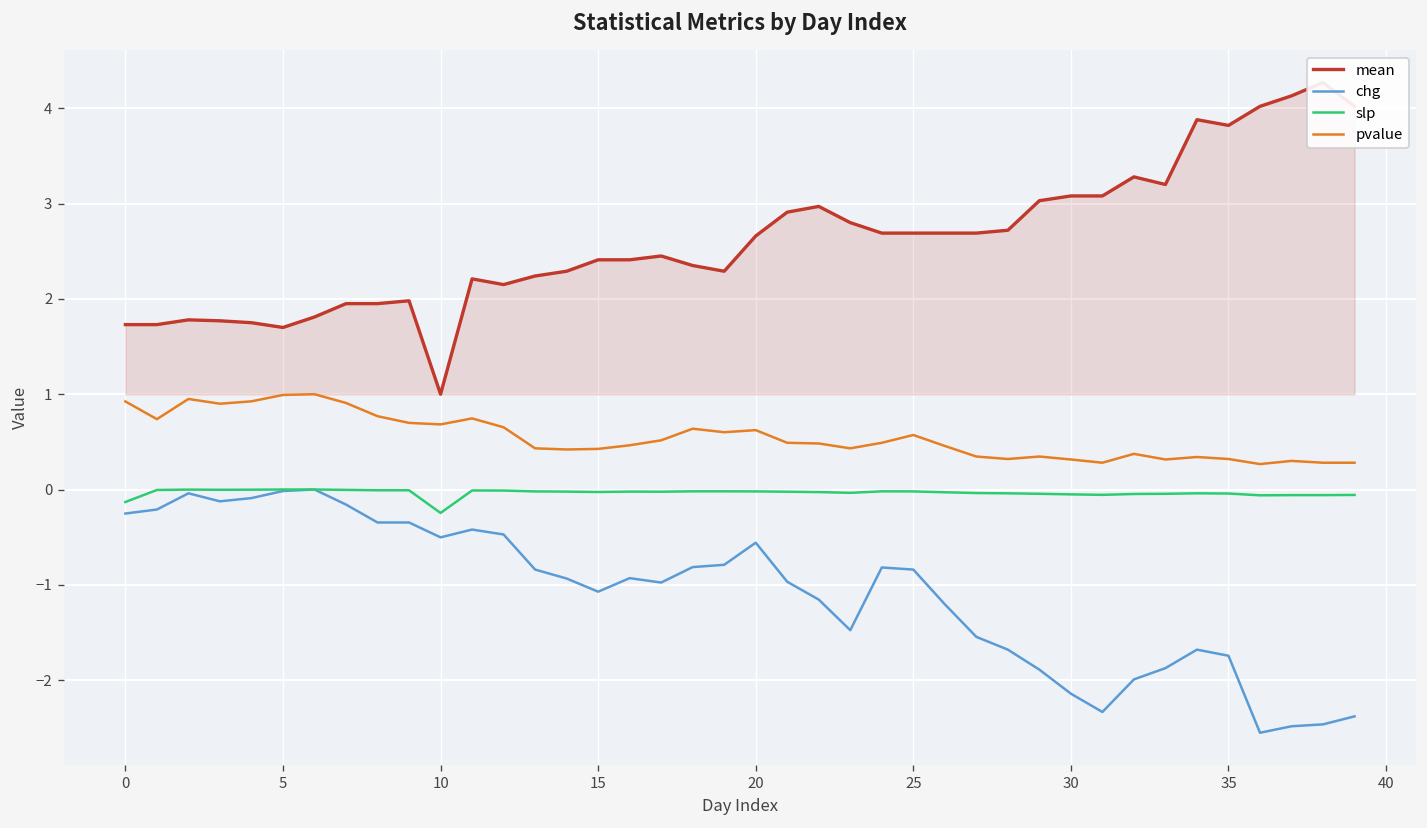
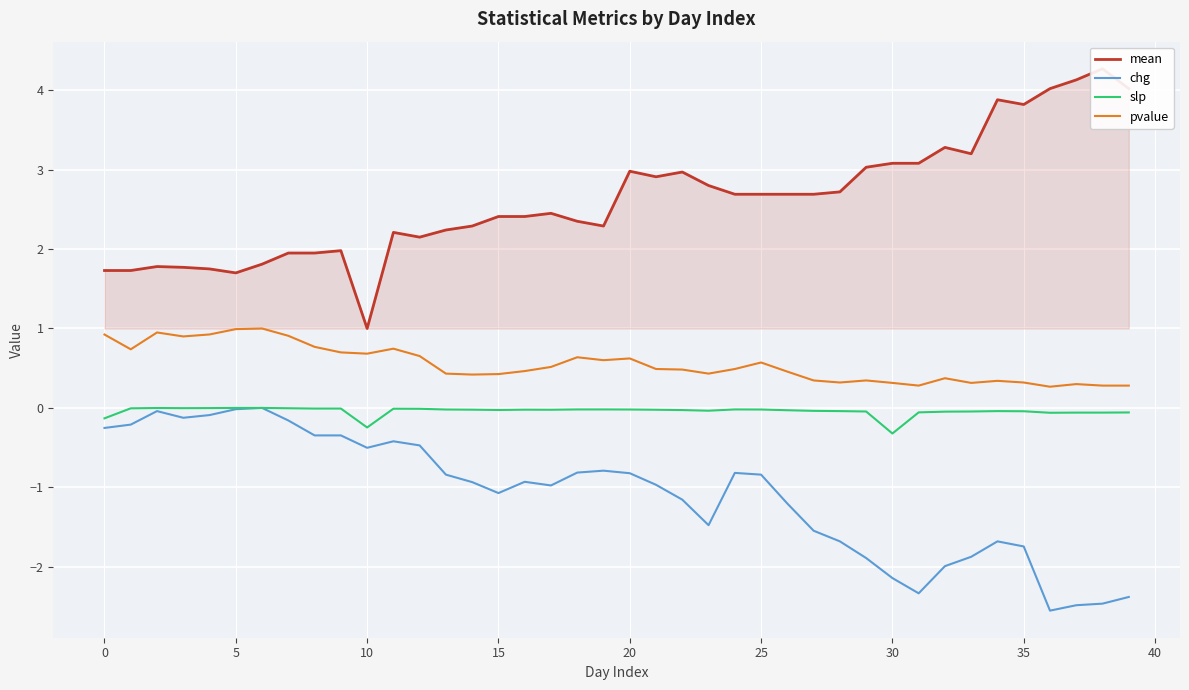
mean, 20: 2.7 -> 3.0
chg, 20: -0.6 -> -0.8
slp, 30: -0.1 -> -0.3
